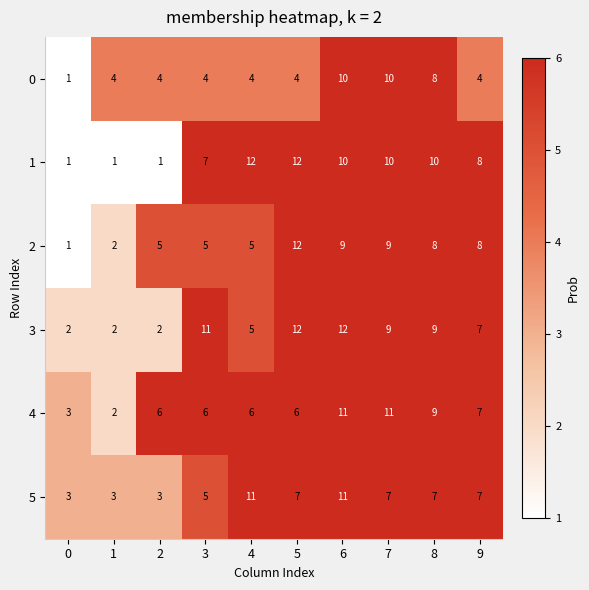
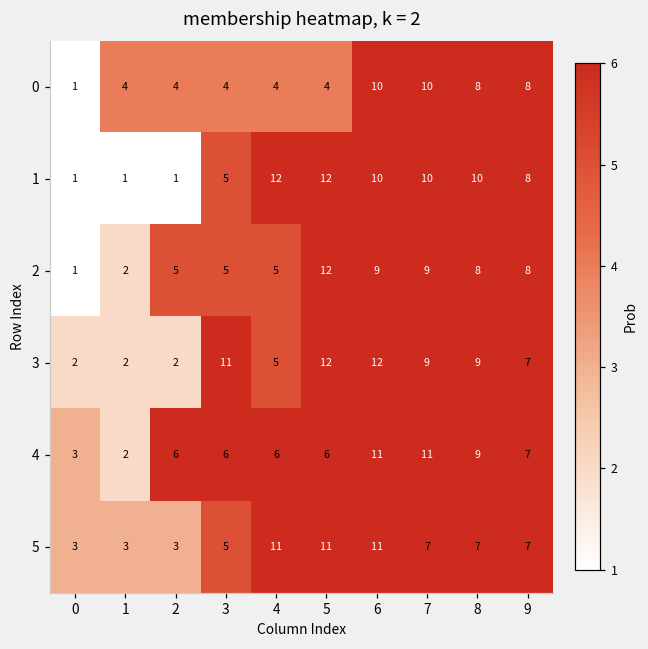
0, 9: 4 -> 8
1, 3: 7 -> 5
5, 5: 7 -> 11
